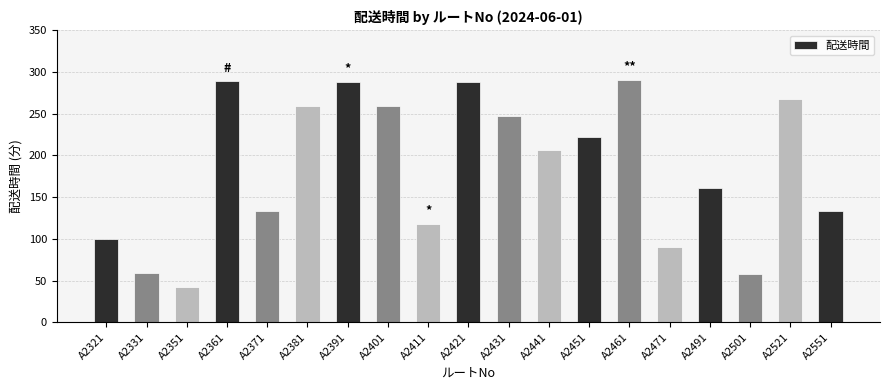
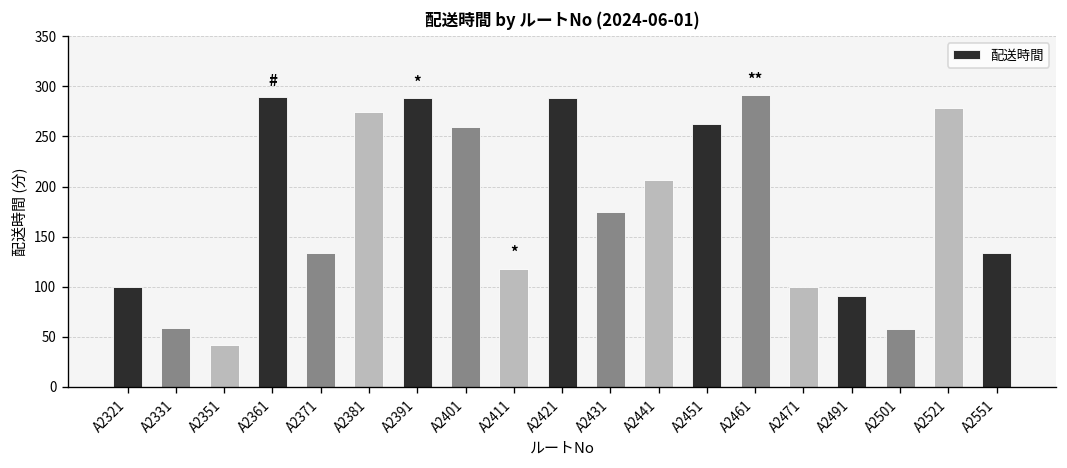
A2381: 260 -> 270
A2431: 250 -> 180
A2451: 220 -> 260
A2471: 90 -> 100
A2491: 160 -> 90
A2521: 270 -> 280
